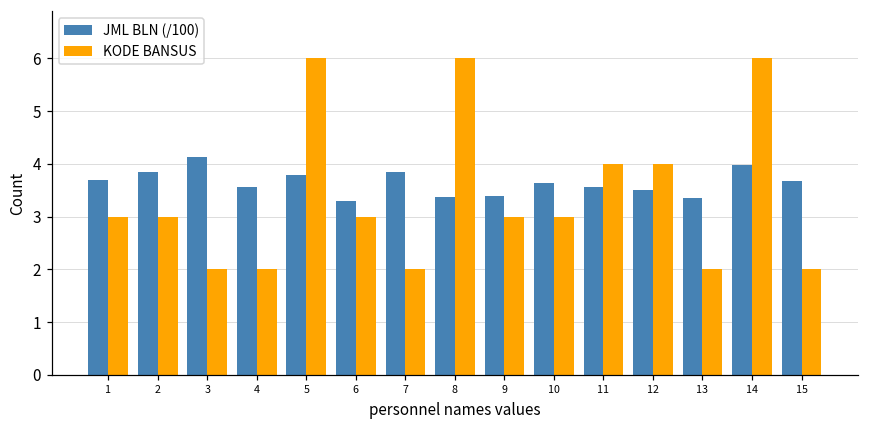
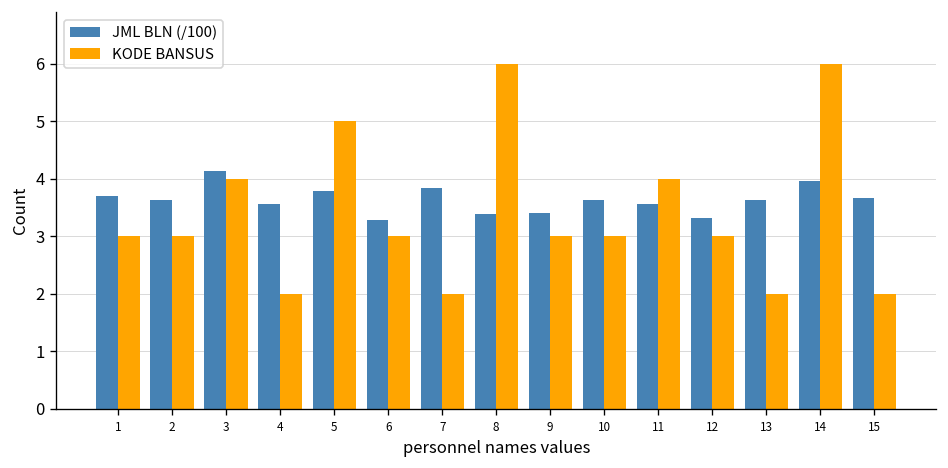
JML BLN (/100), 2: 3.8 -> 3.6
KODE BANSUS, 3: 2 -> 4
KODE BANSUS, 5: 6 -> 5
JML BLN (/100), 12: 3.5 -> 3.3
KODE BANSUS, 12: 4 -> 3
JML BLN (/100), 13: 3.4 -> 3.6
